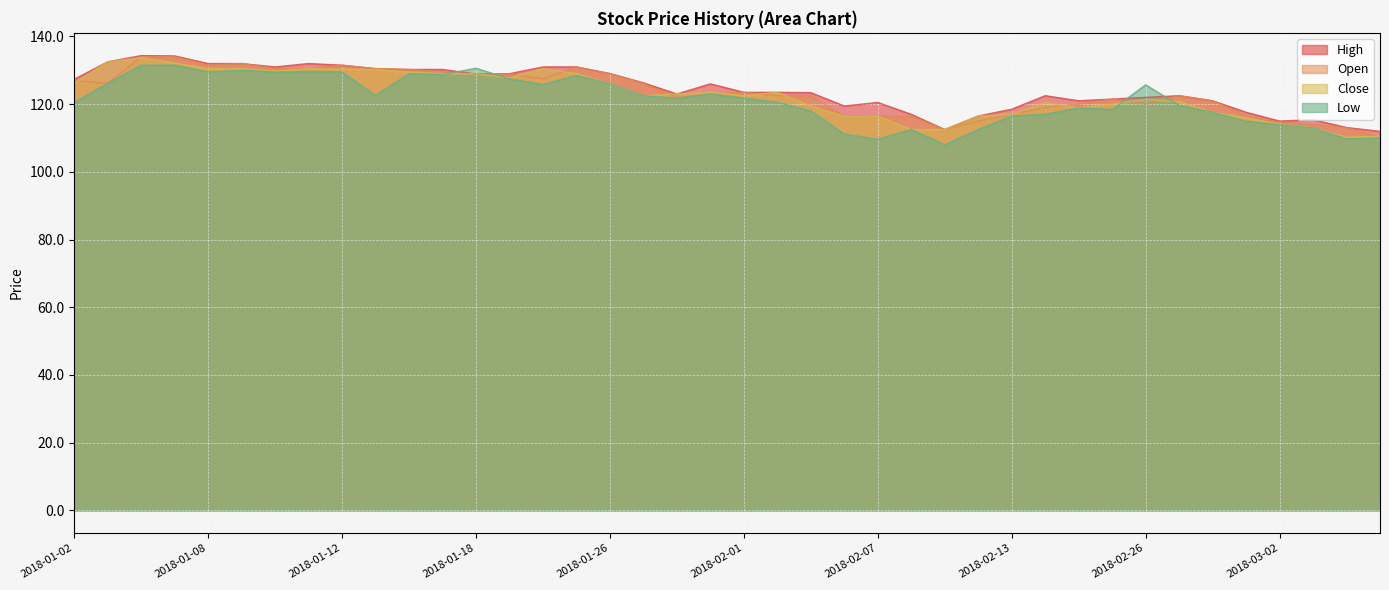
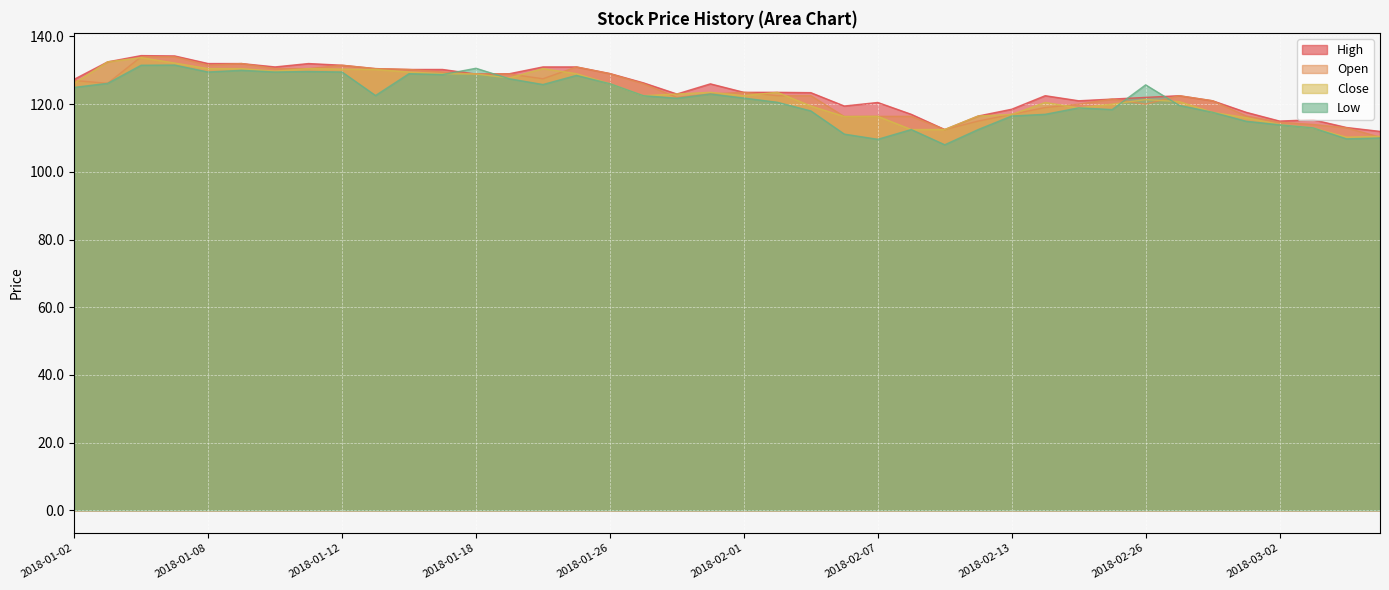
Low, 2018-01-02: 121 -> 125
